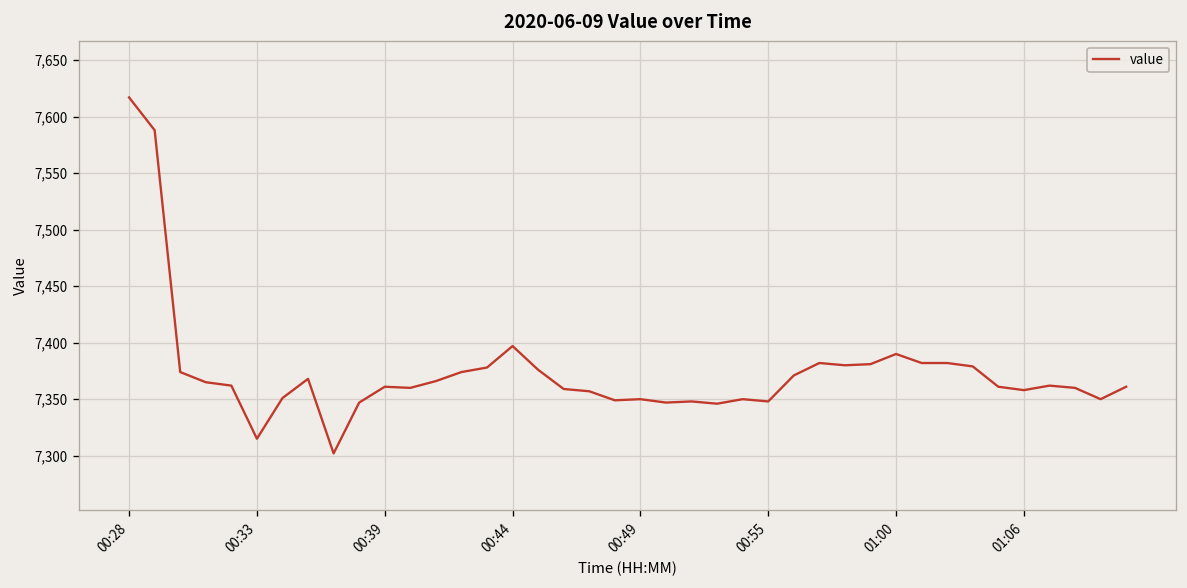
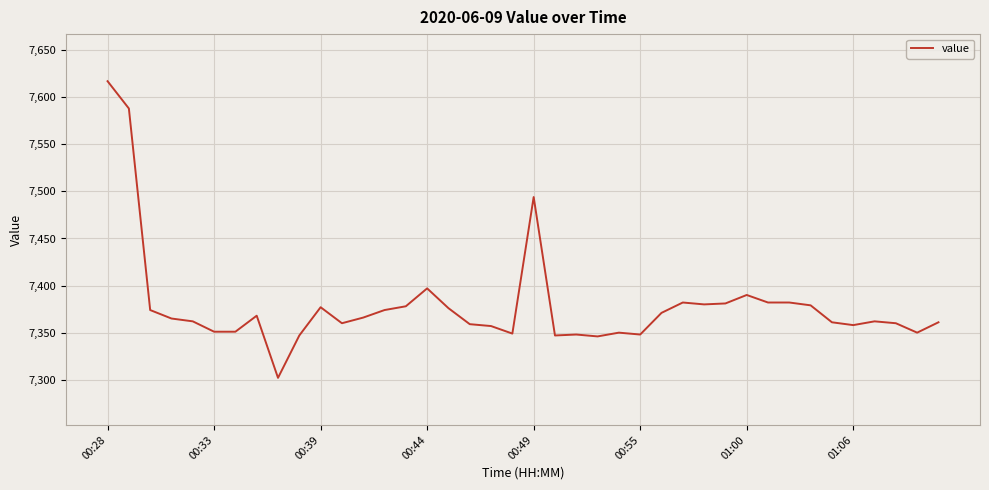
00:33: 7,320 -> 7,350
00:39: 7,360 -> 7,380
00:49: 7,350 -> 7,490
